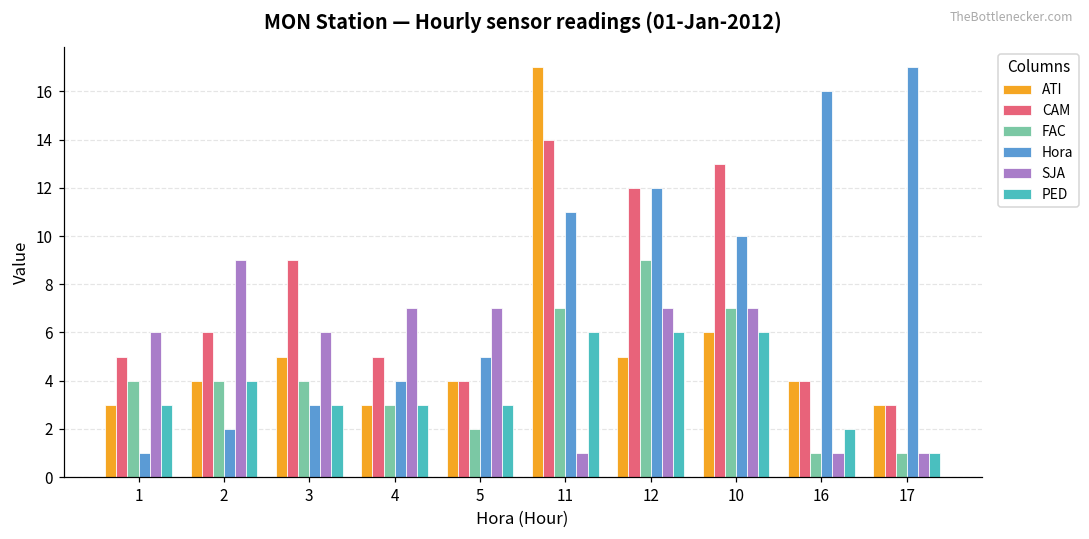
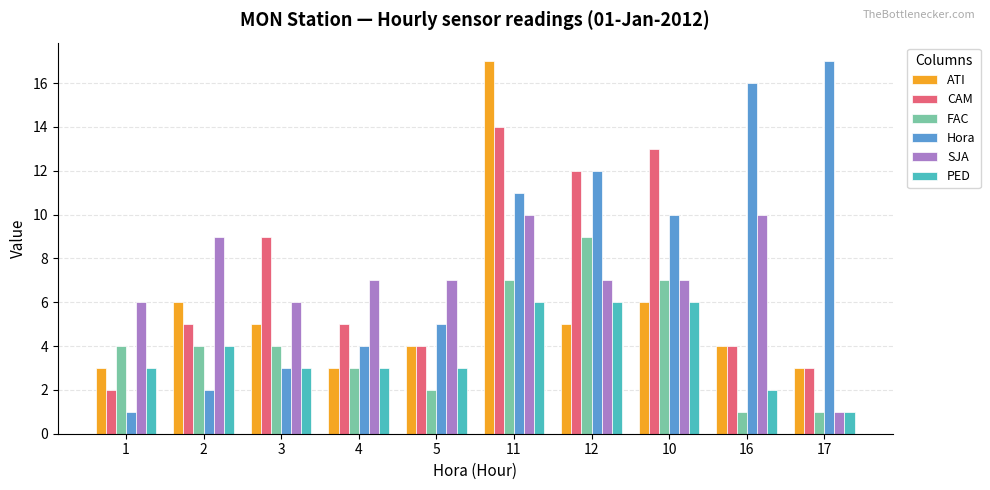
CAM, 1: 5 -> 2
ATI, 2: 4 -> 6
CAM, 2: 6 -> 5
SJA, 11: 1 -> 10
SJA, 16: 1 -> 10
